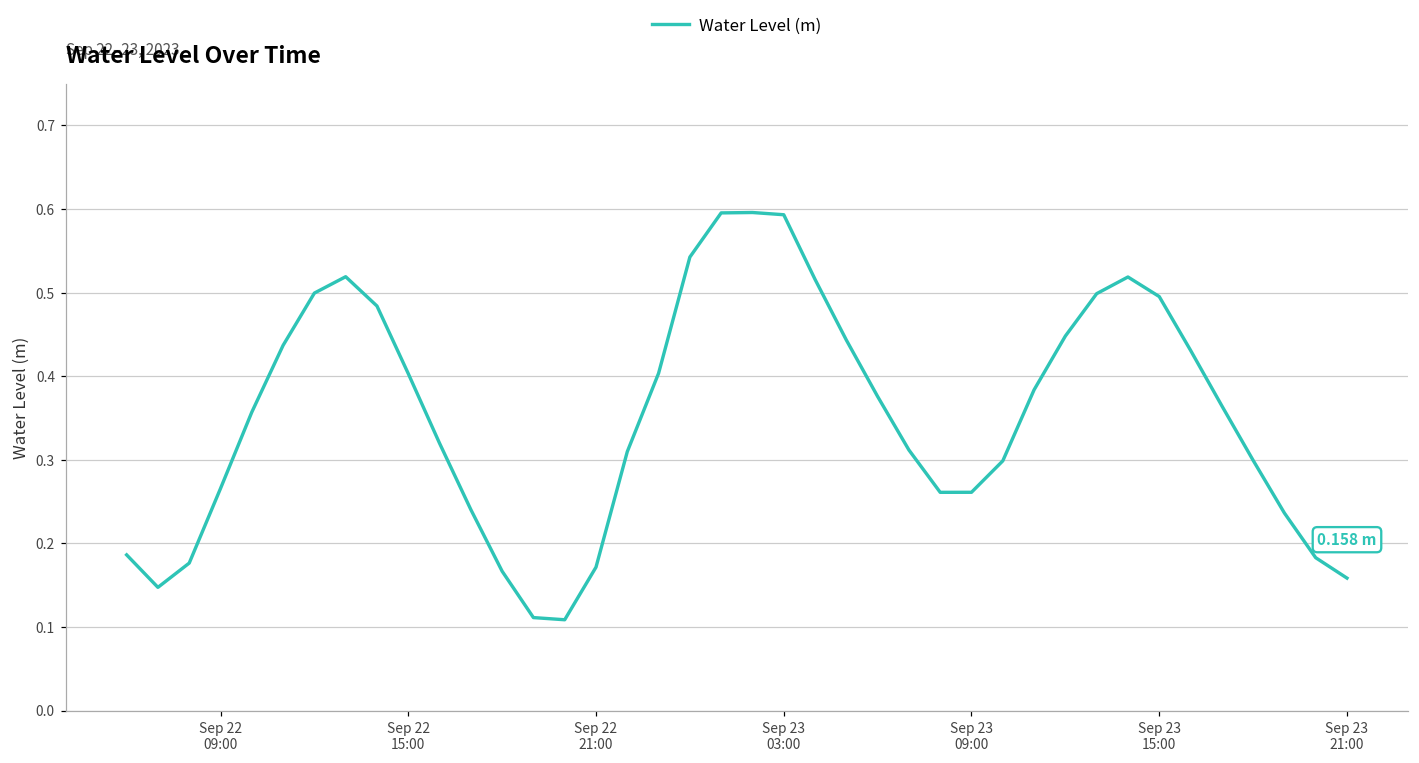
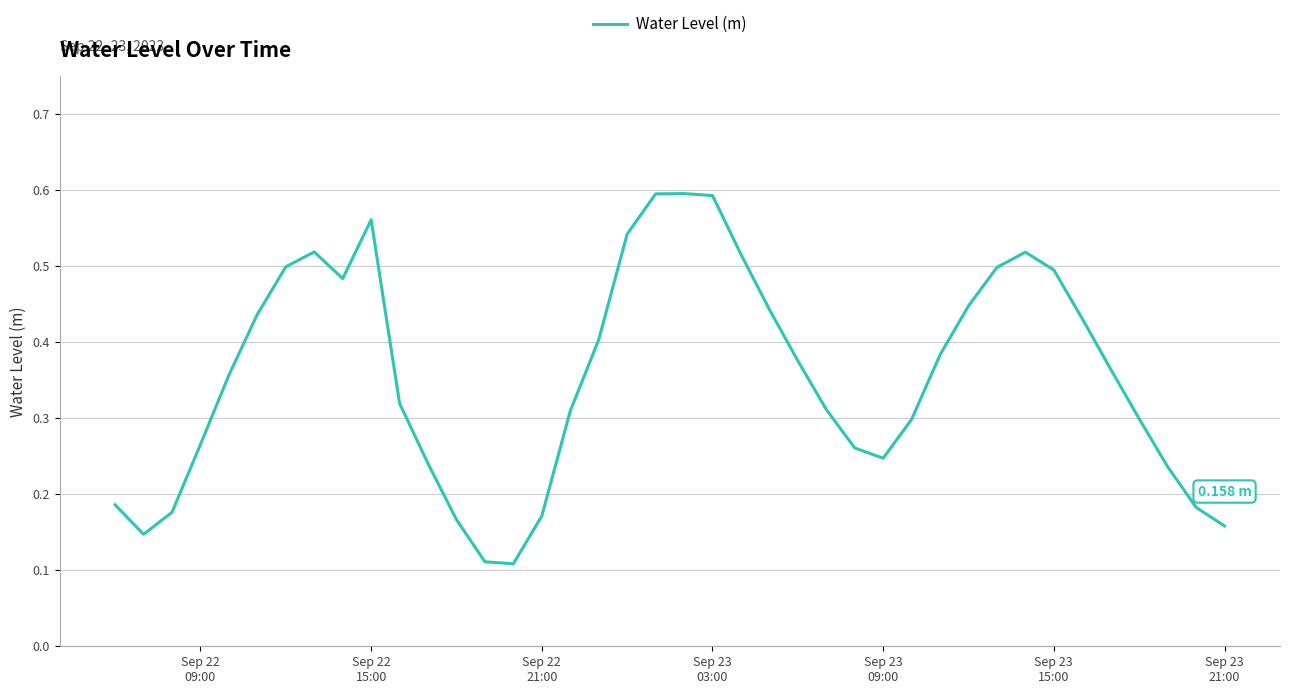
Sep 22 15:00: 0.40 -> 0.56
Sep 23 09:00: 0.26 -> 0.25
